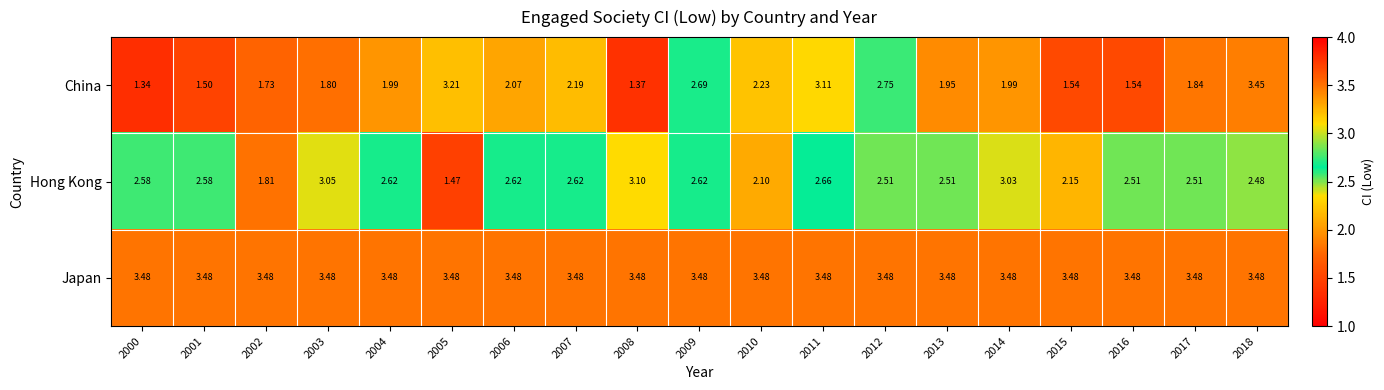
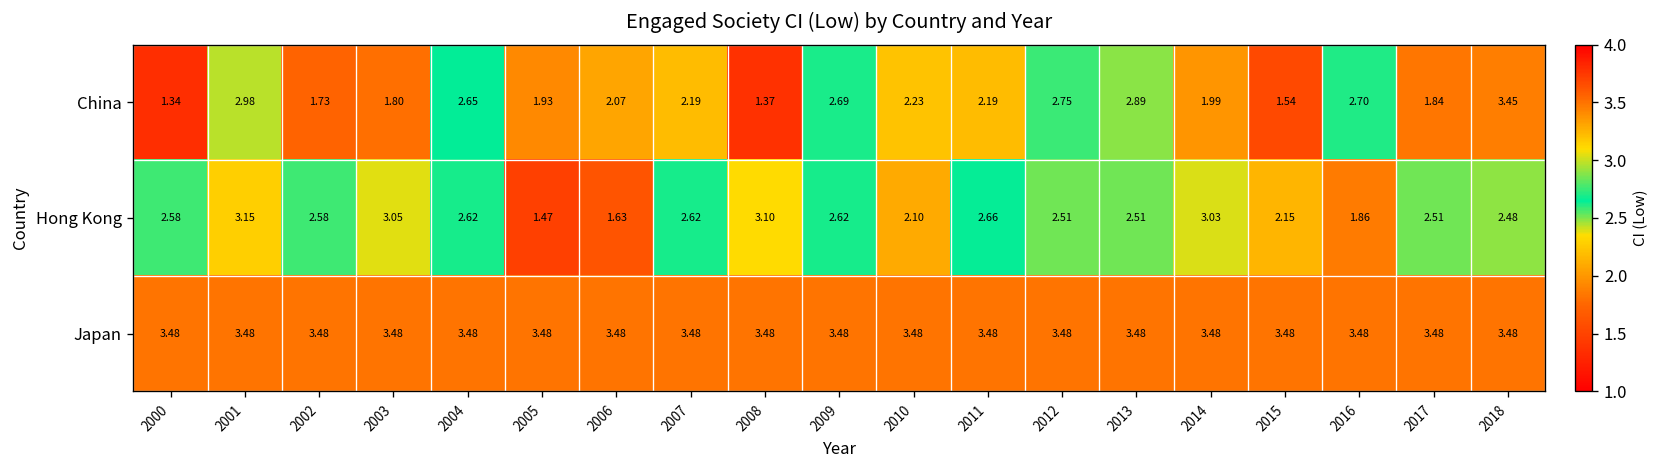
China, 2001: 1.50 -> 2.98
China, 2004: 1.99 -> 2.65
China, 2005: 3.21 -> 1.93
China, 2011: 3.11 -> 2.19
China, 2013: 1.95 -> 2.89
China, 2016: 1.54 -> 2.70
Hong Kong, 2001: 2.58 -> 3.15
Hong Kong, 2002: 1.81 -> 2.58
Hong Kong, 2006: 2.62 -> 1.63
Hong Kong, 2016: 2.51 -> 1.86
